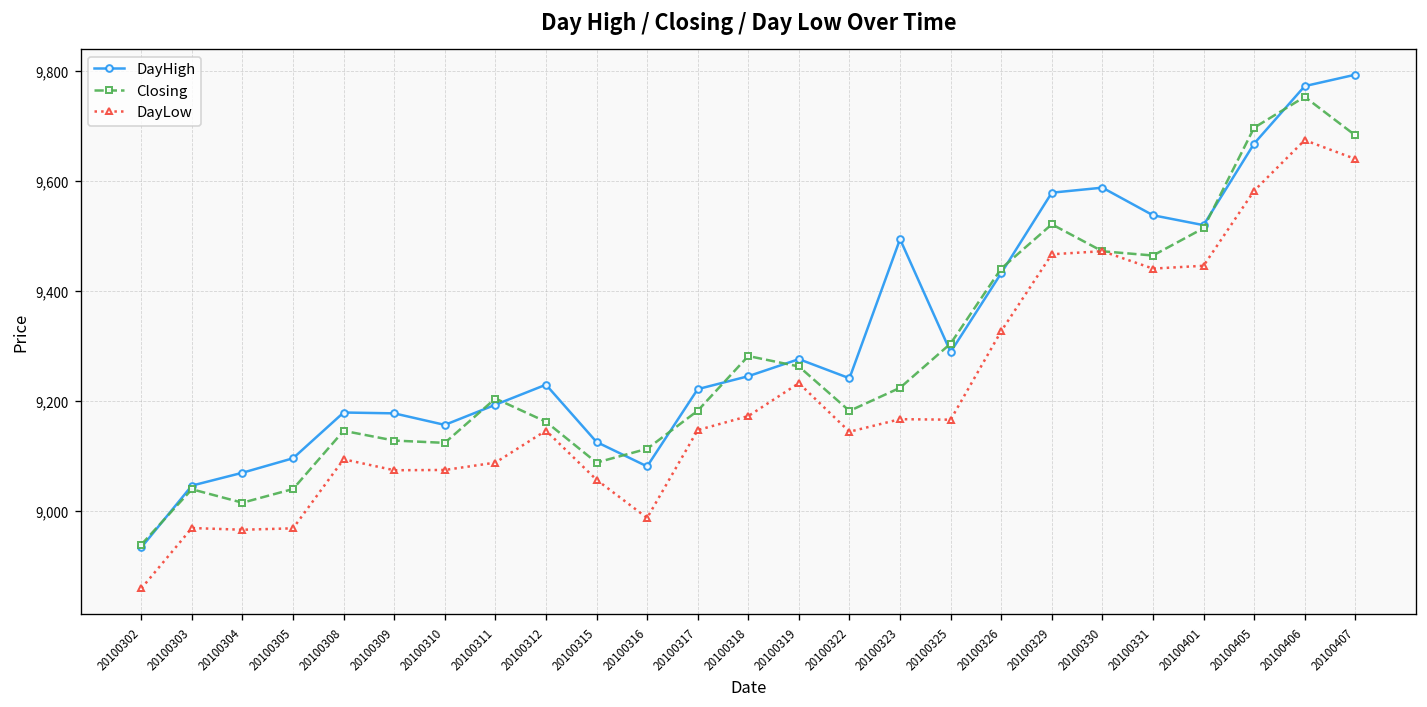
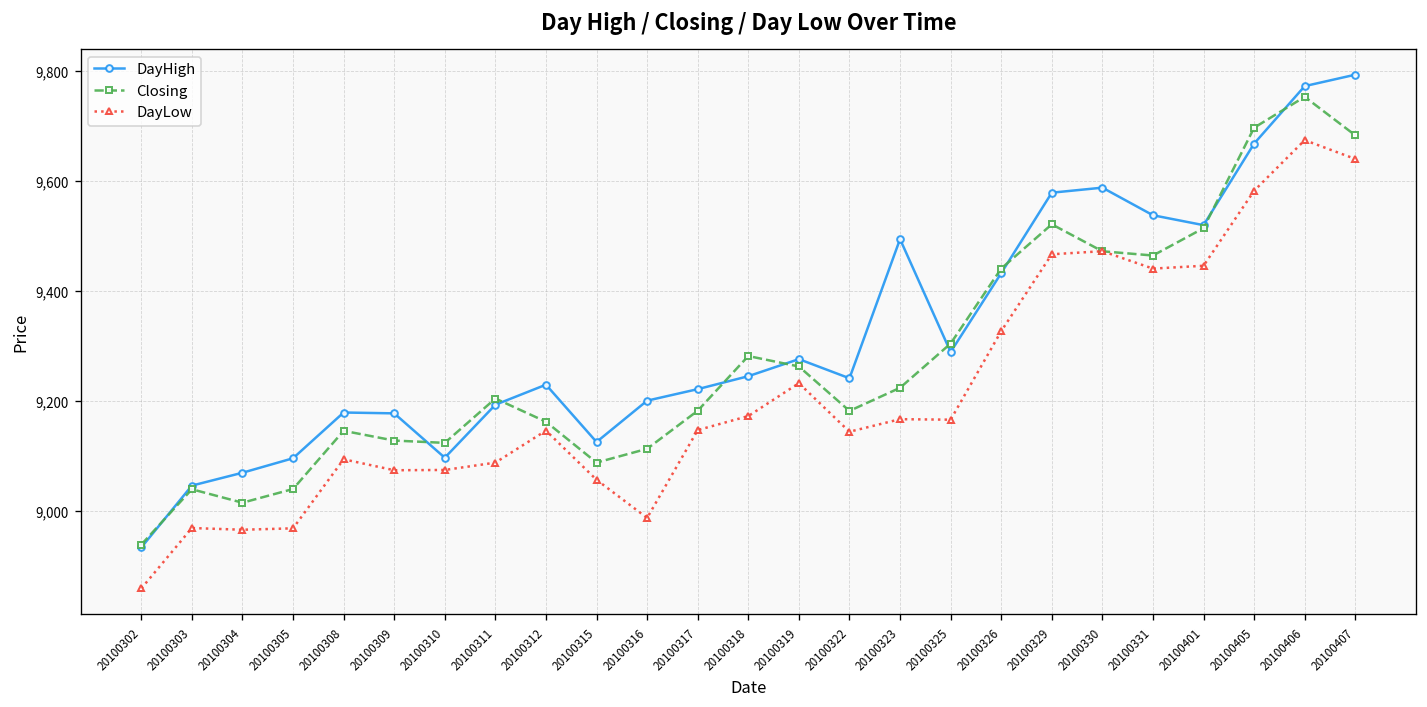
DayHigh, 20100310: 9,160 -> 9,100
DayHigh, 20100316: 9,080 -> 9,200
